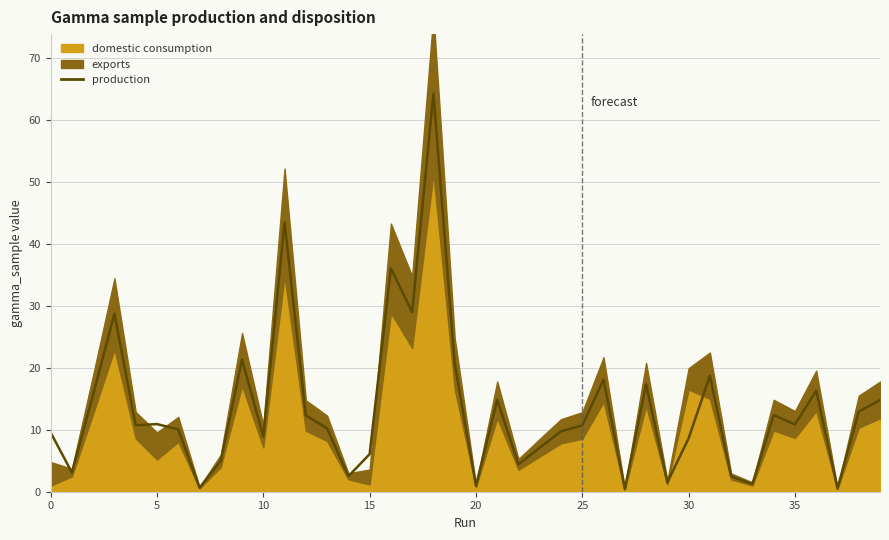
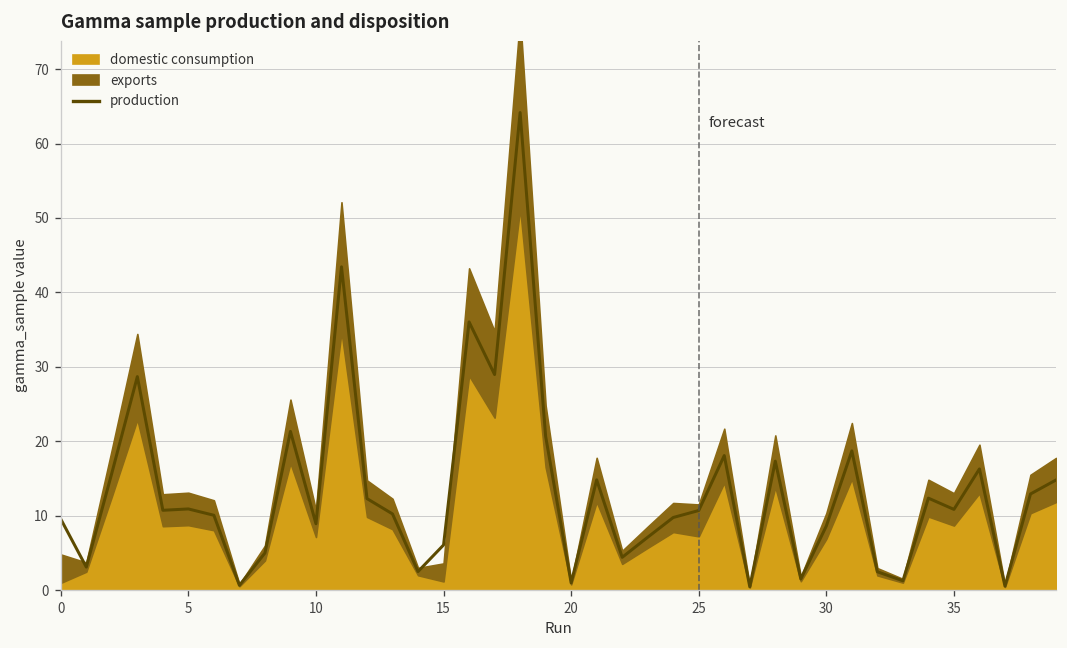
domestic consumption, 5: 5 -> 9
domestic consumption, 25: 9 -> 7
domestic consumption, 30: 16 -> 7
